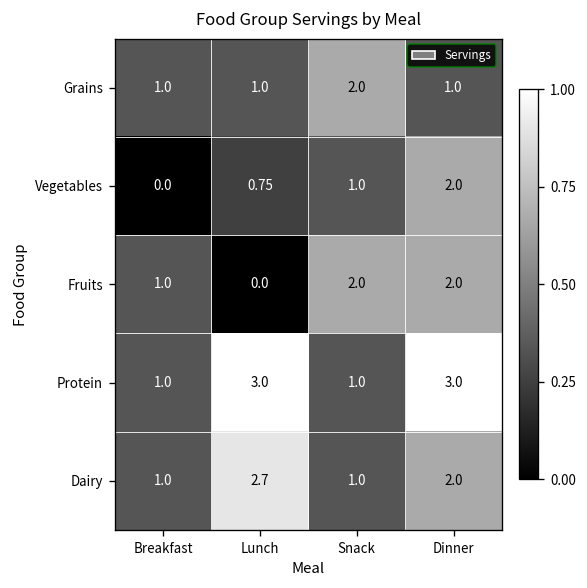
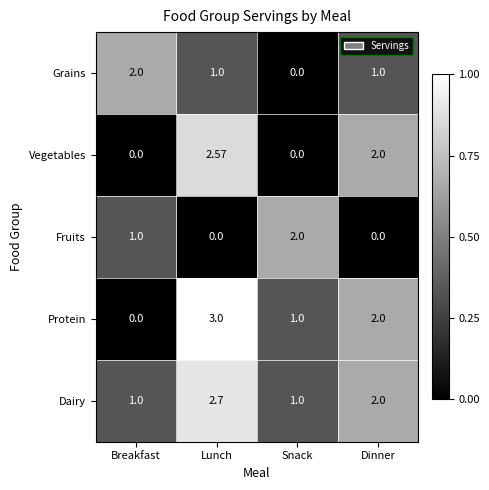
Grains, Breakfast: 1.0 -> 2.0
Grains, Snack: 2.0 -> 0.0
Vegetables, Lunch: 0.75 -> 2.57
Vegetables, Snack: 1.0 -> 0.0
Fruits, Dinner: 2.0 -> 0.0
Protein, Breakfast: 1.0 -> 0.0
Protein, Dinner: 3.0 -> 2.0
